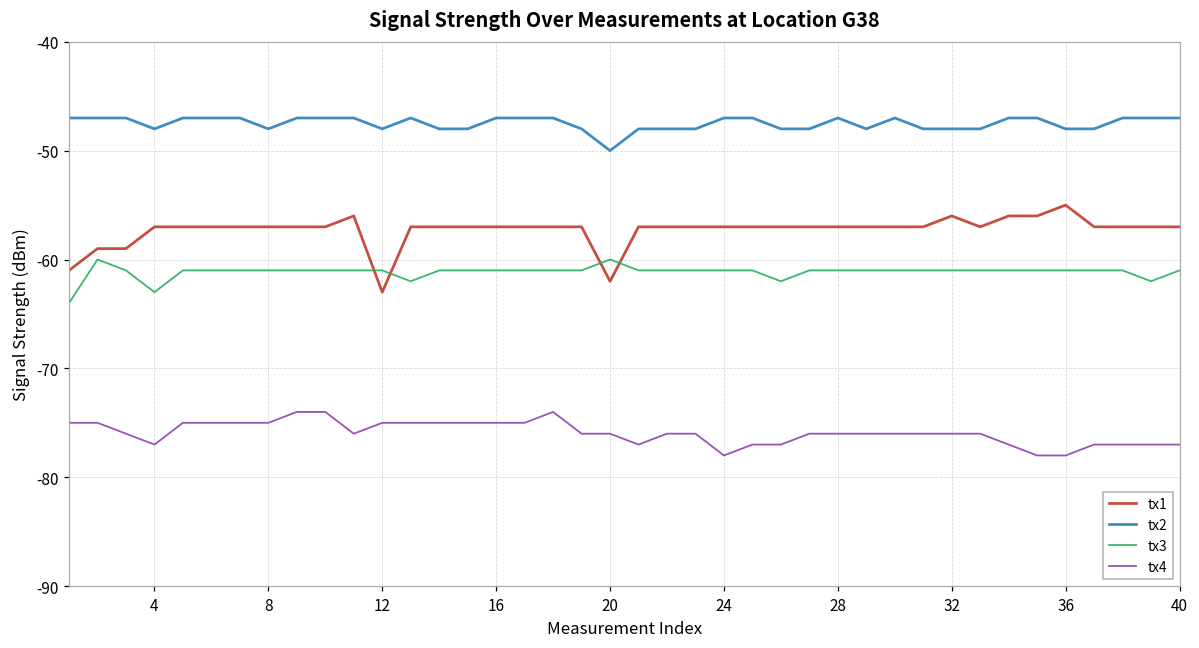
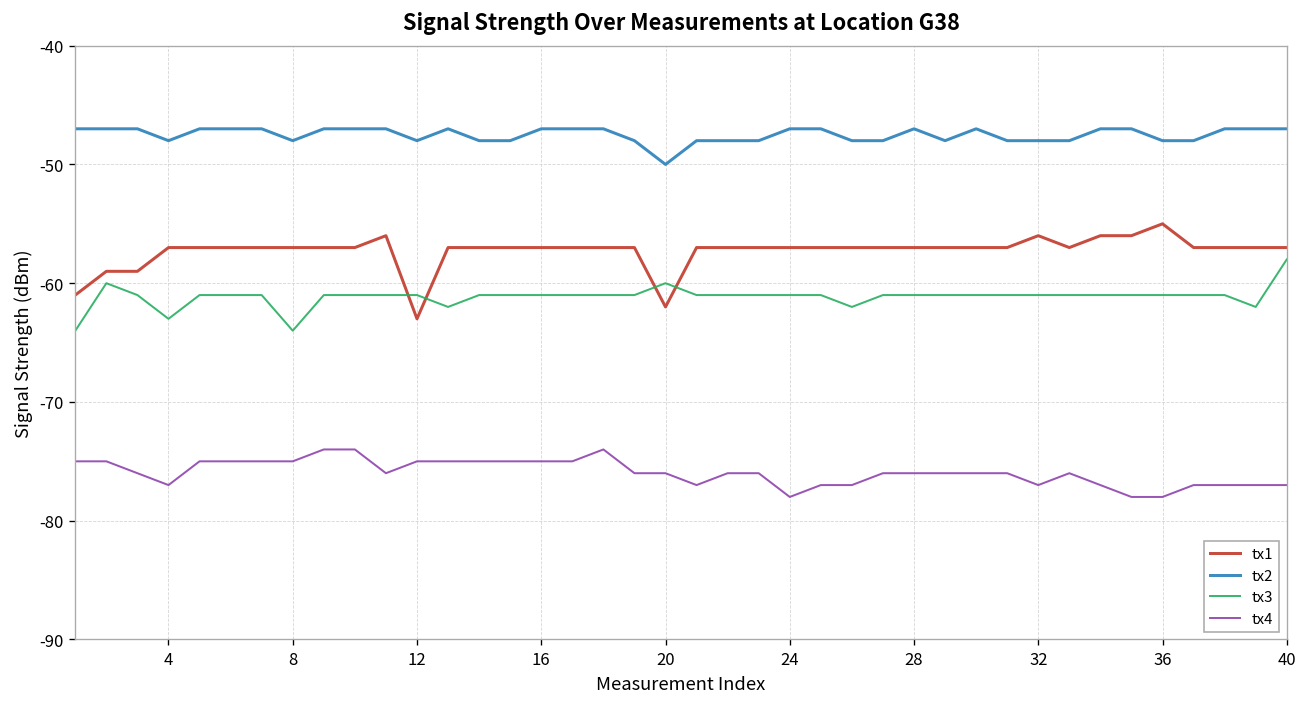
tx3, 8: -61 -> -64
tx4, 32: -76 -> -77
tx3, 40: -61 -> -58
